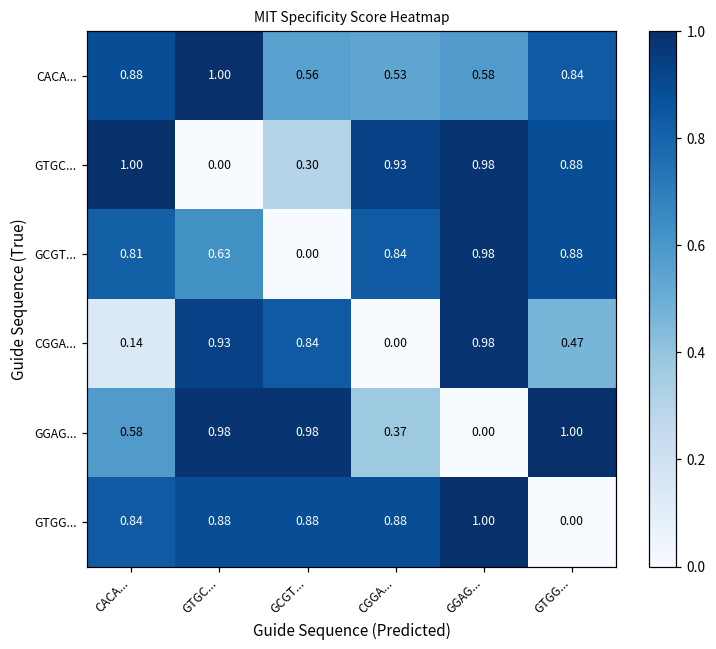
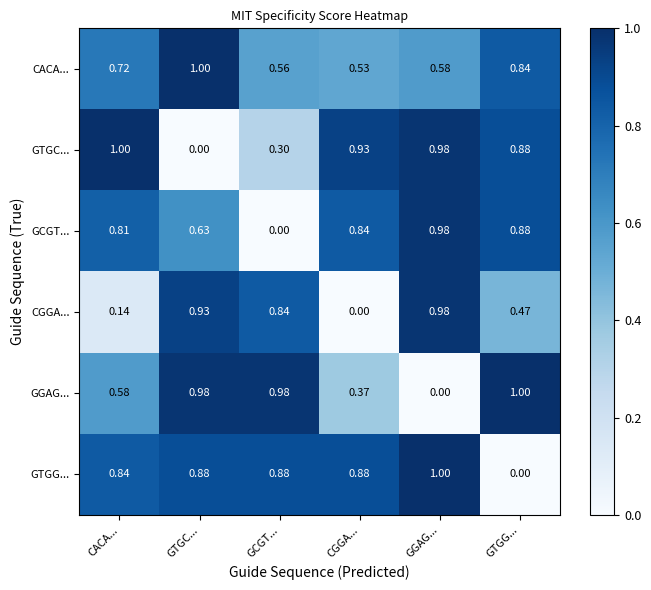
CACA..., CACA...: 0.88 -> 0.72
